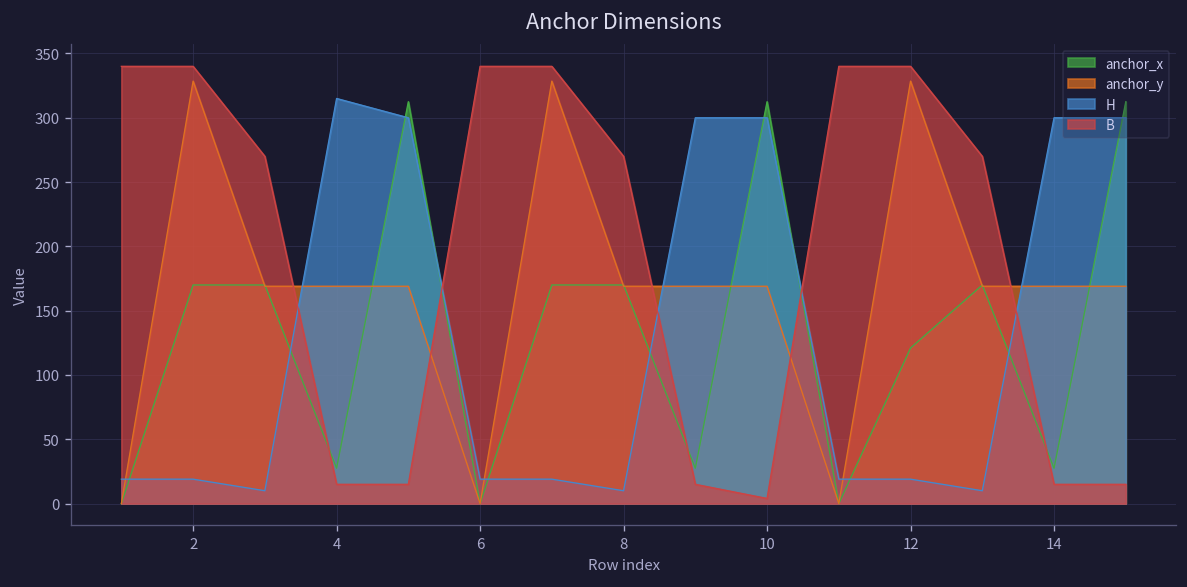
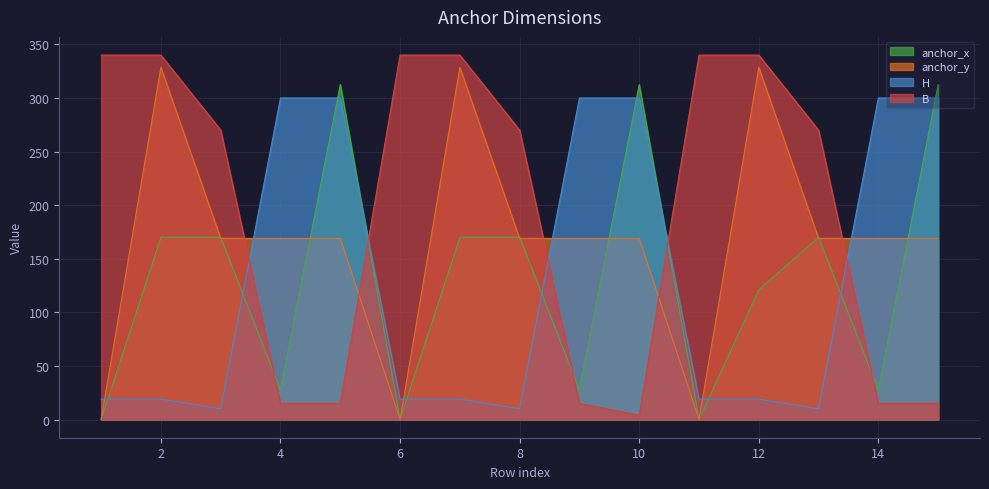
H, 4: 315 -> 300
